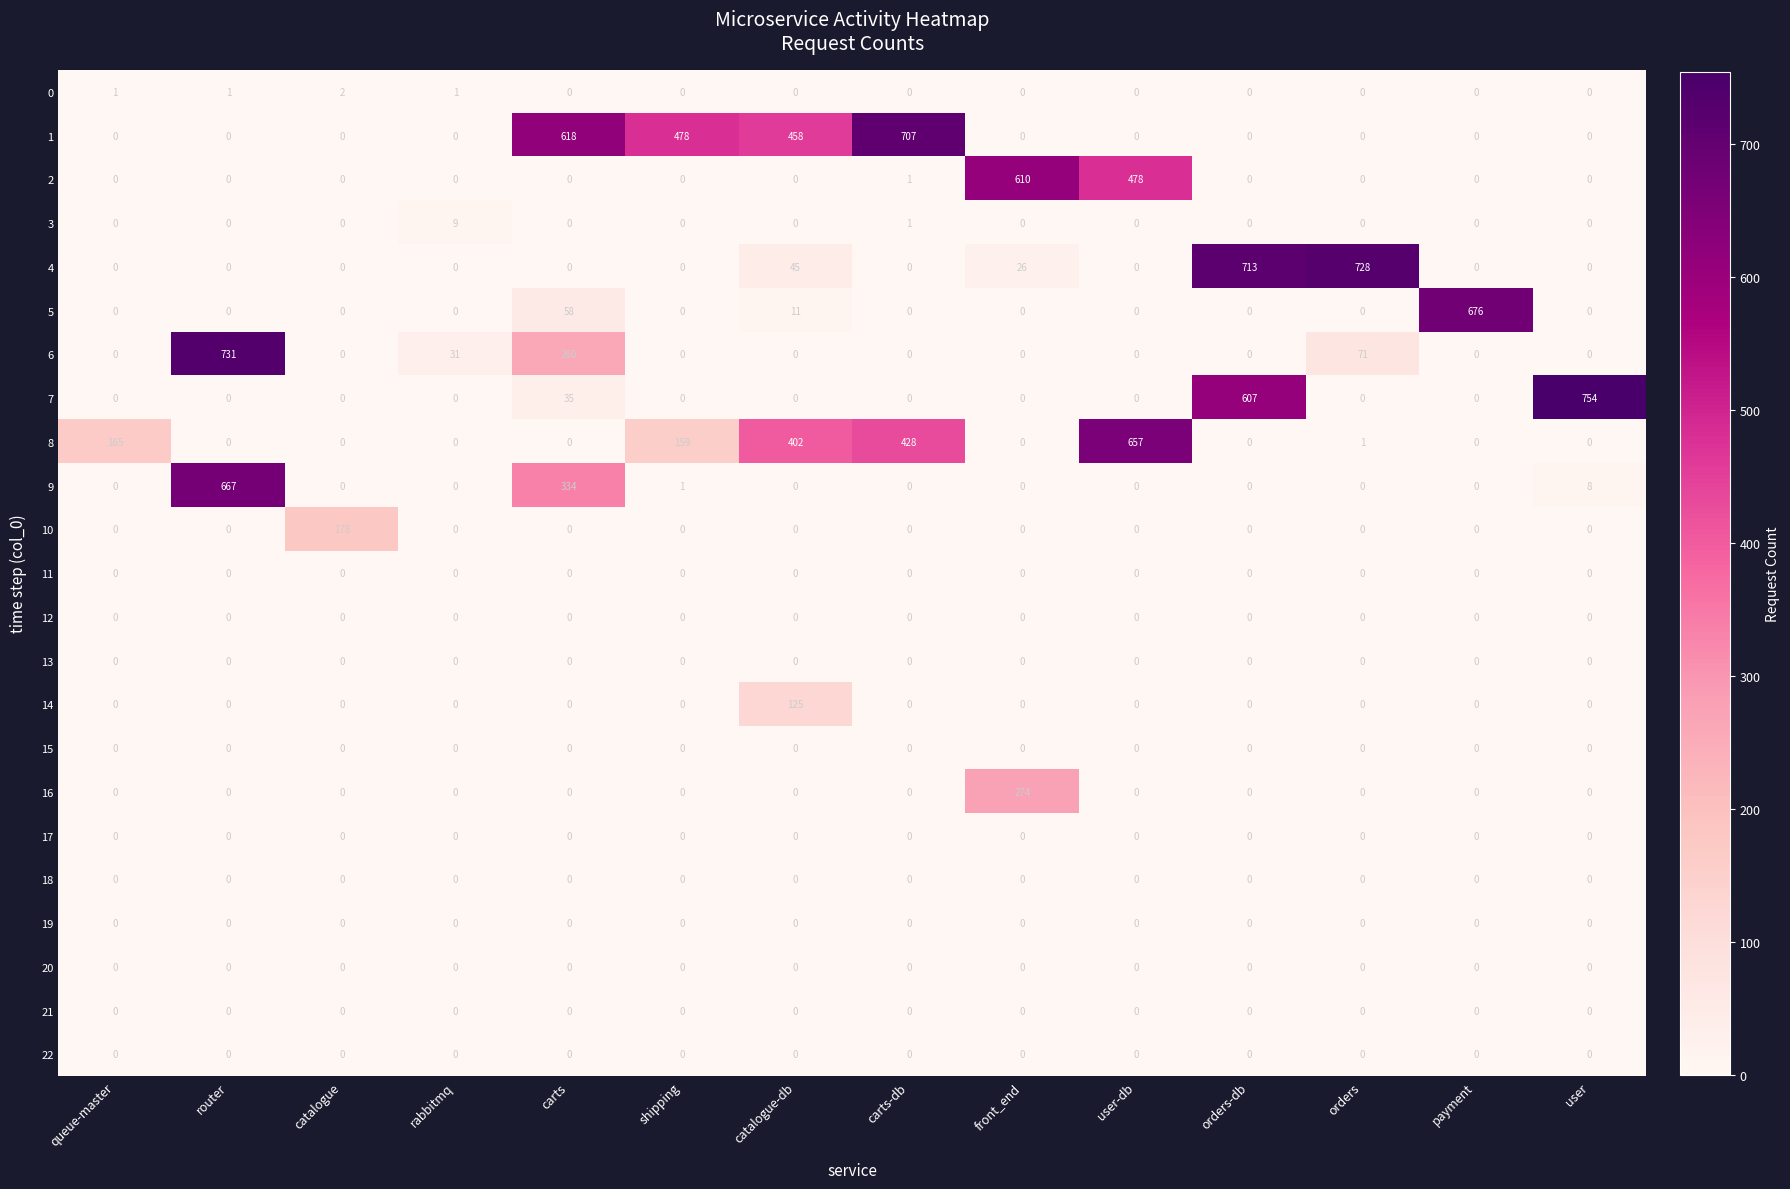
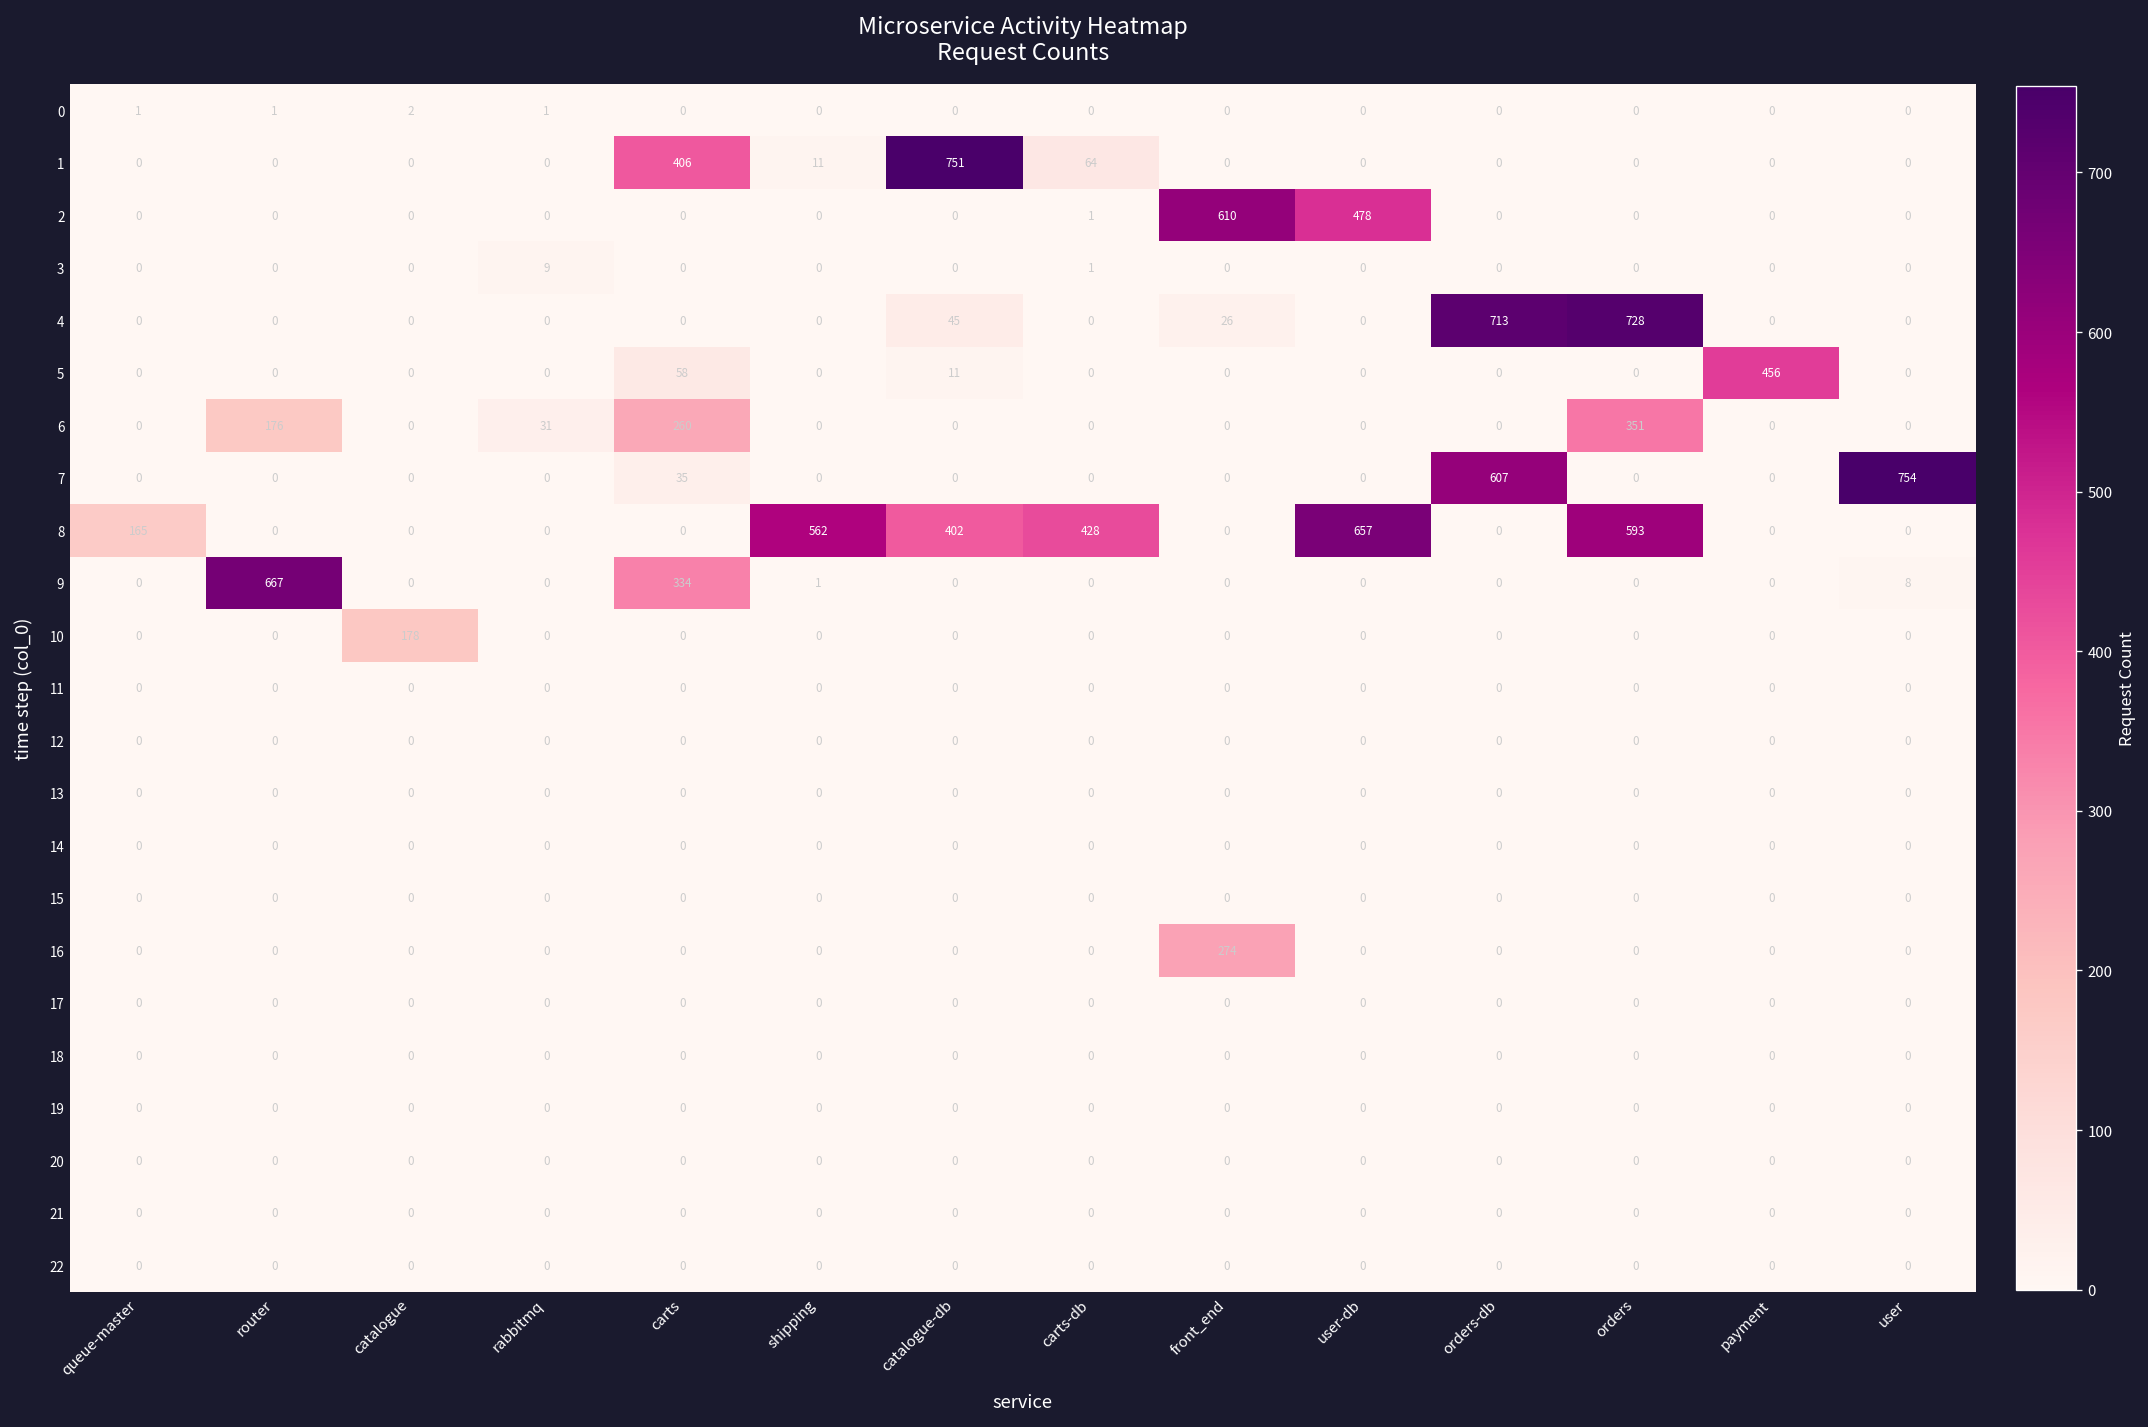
1, carts: 618 -> 406
1, shipping: 478 -> 11
1, catalogue-db: 458 -> 751
1, carts-db: 707 -> 64
5, payment: 676 -> 456
6, router: 731 -> 176
6, orders: 71 -> 351
8, shipping: 159 -> 562
8, orders: 1 -> 593
14, catalogue-db: 125 -> 0
